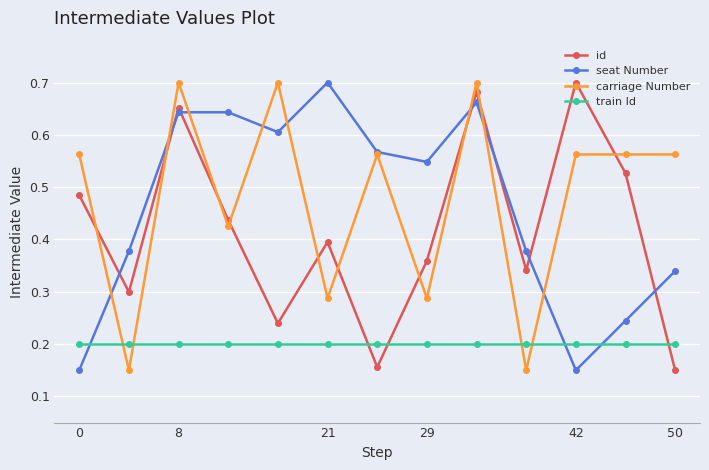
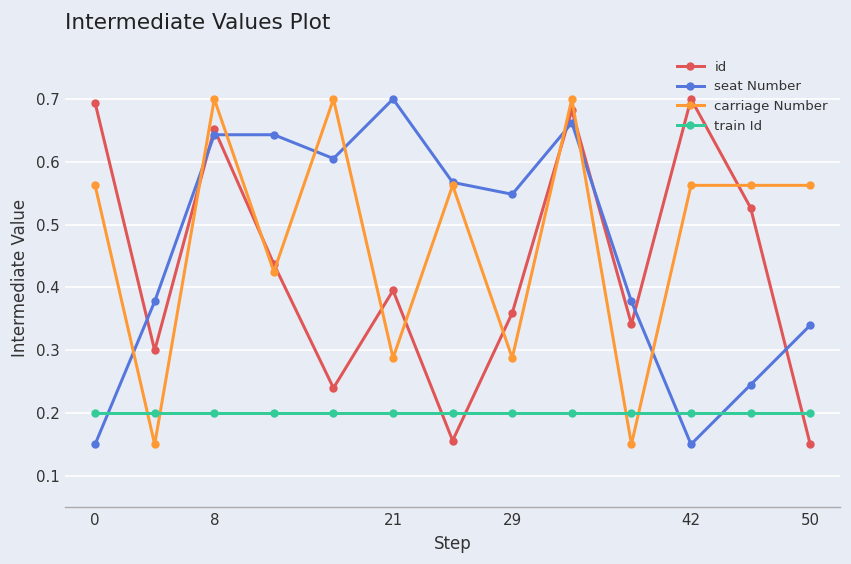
id, 0: 0.48 -> 0.69
